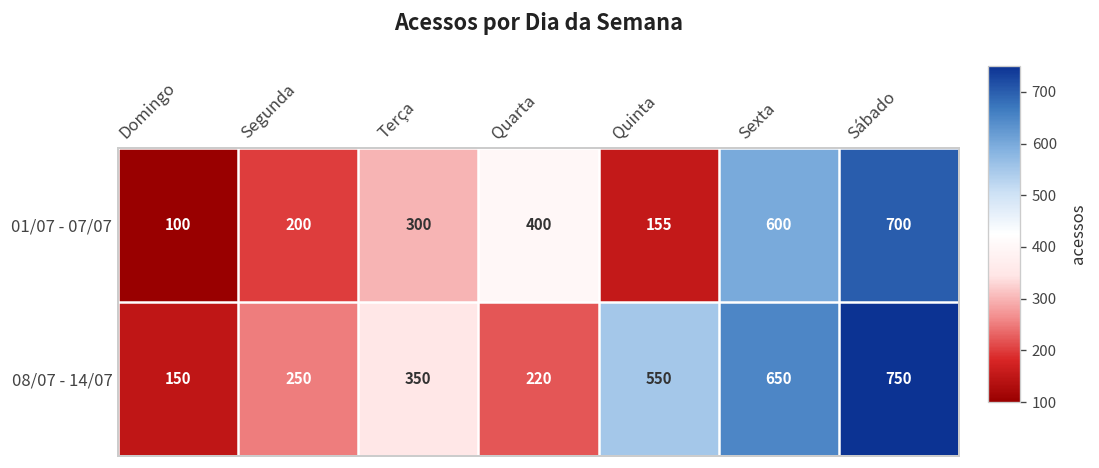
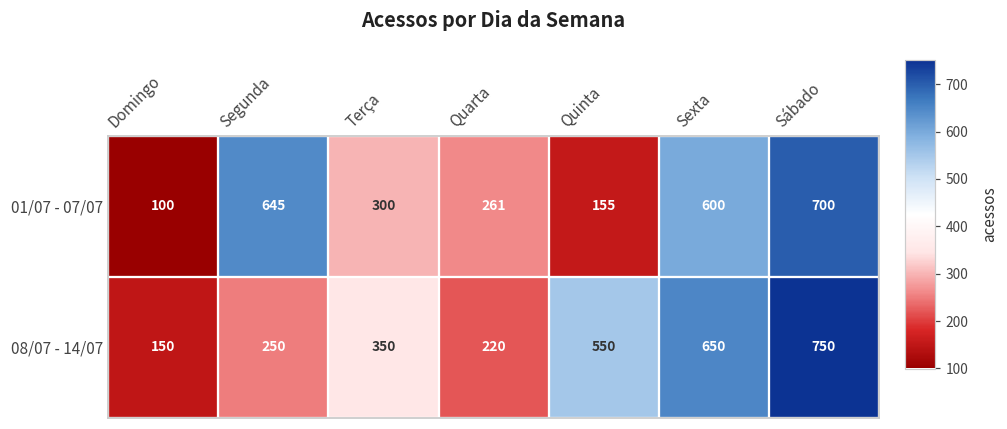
01/07 - 07/07, Segunda: 200 -> 645
01/07 - 07/07, Quarta: 400 -> 261
